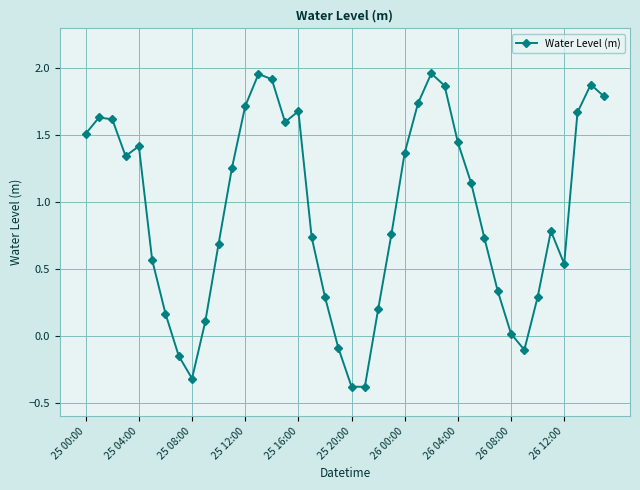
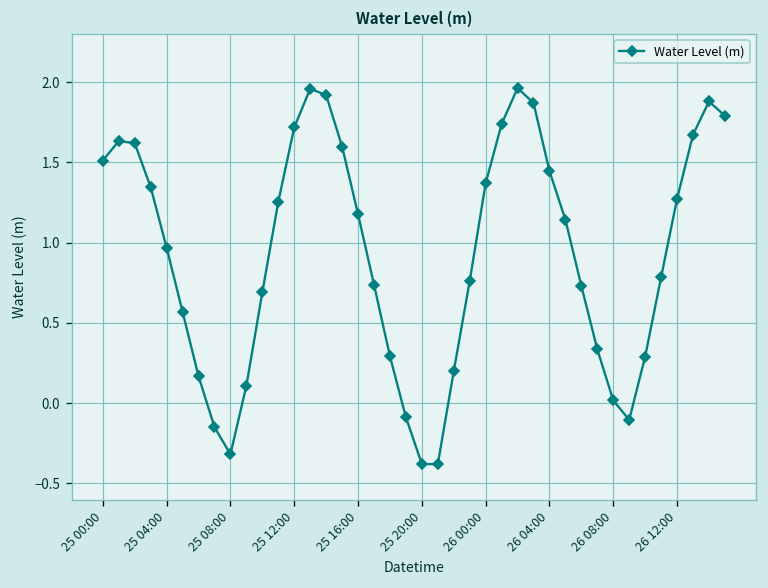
25 04:00: 1.42 -> 0.97
25 16:00: 1.68 -> 1.18
26 12:00: 0.54 -> 1.27
